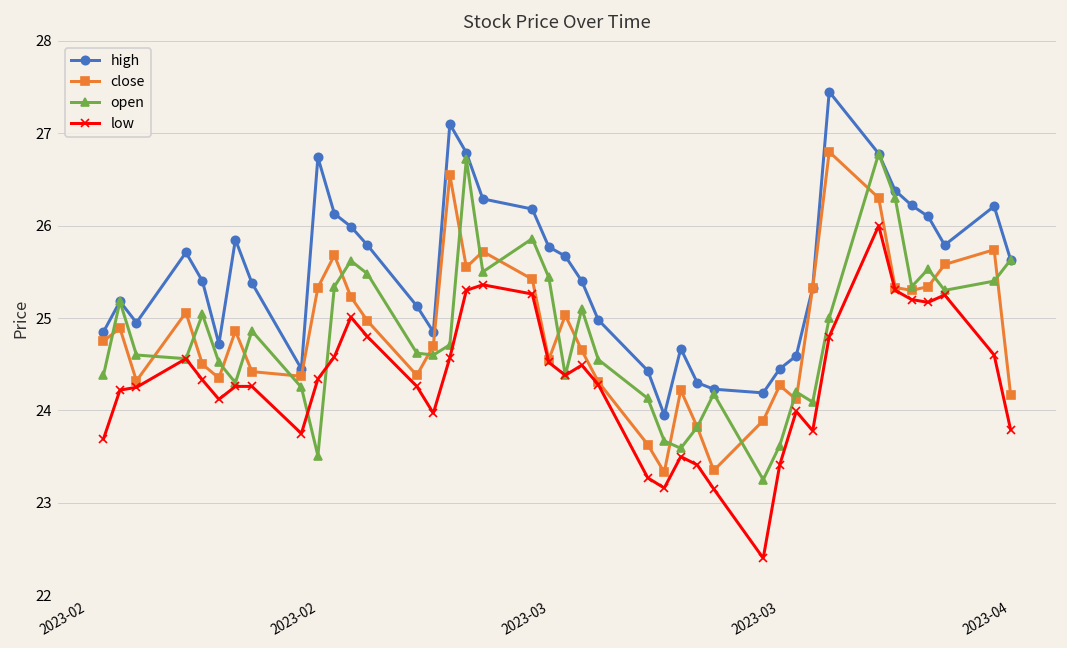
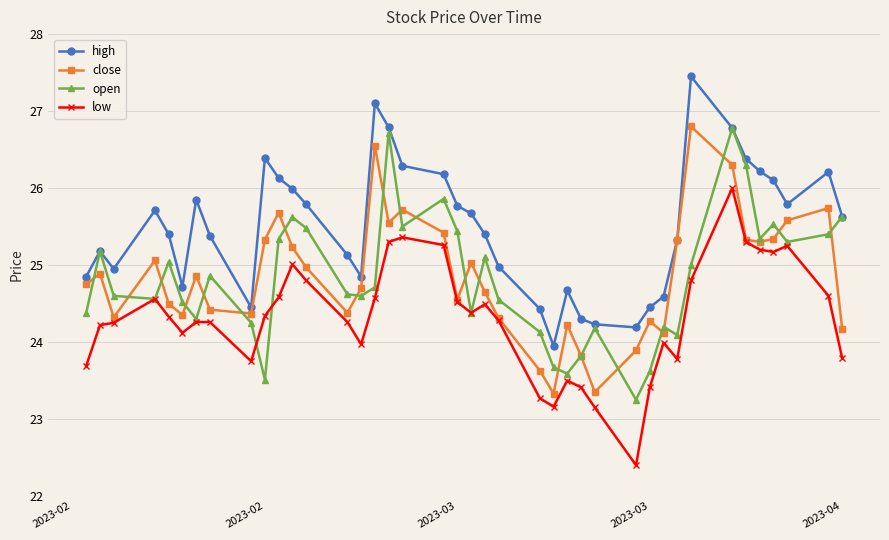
high, 2023-02: 26.7 -> 26.4
